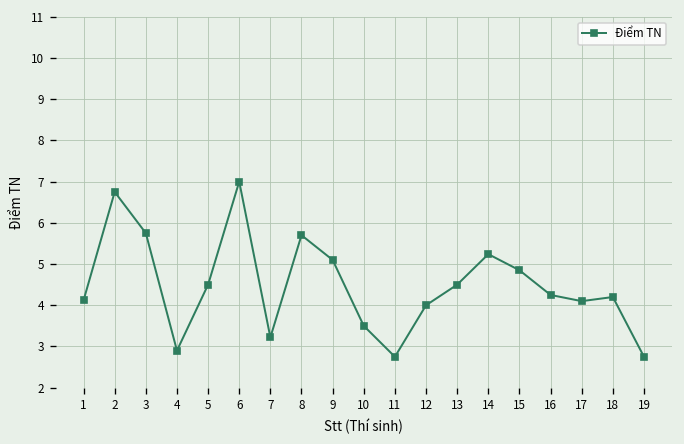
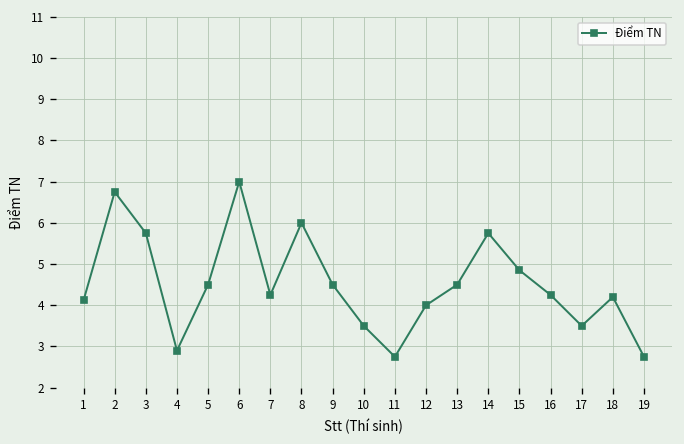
7: 3.2 -> 4.3
8: 5.7 -> 6.0
9: 5.1 -> 4.5
14: 5.2 -> 5.8
17: 4.1 -> 3.5
